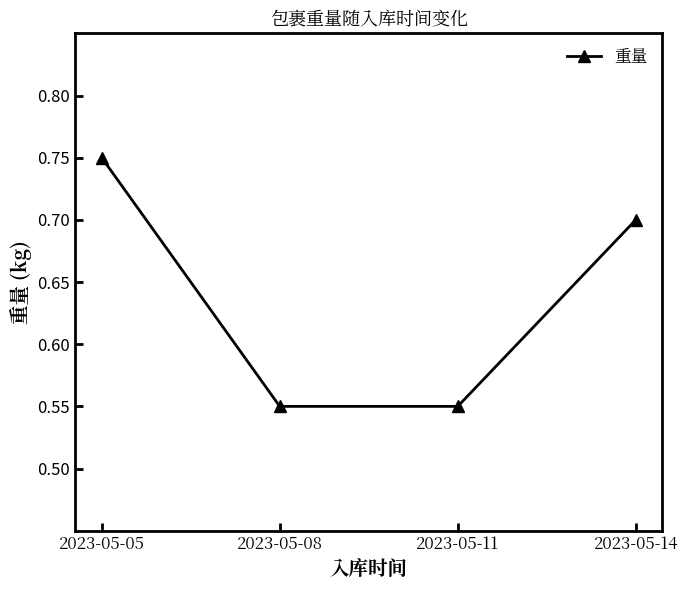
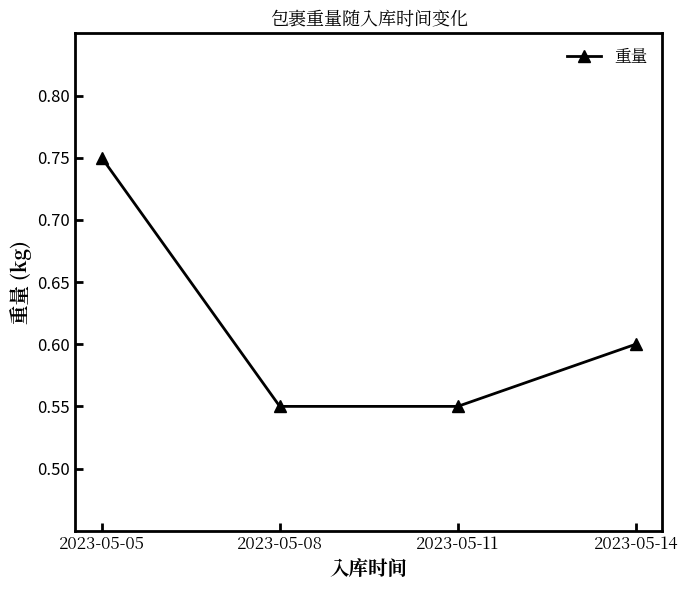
2023-05-14: 0.7 -> 0.6
